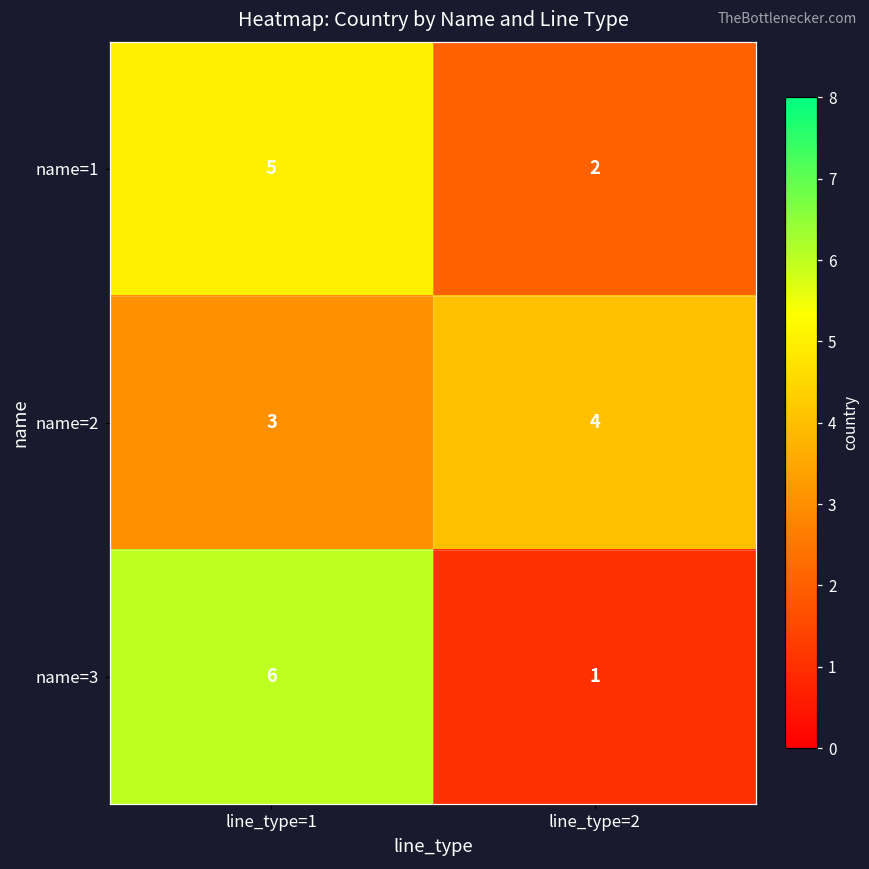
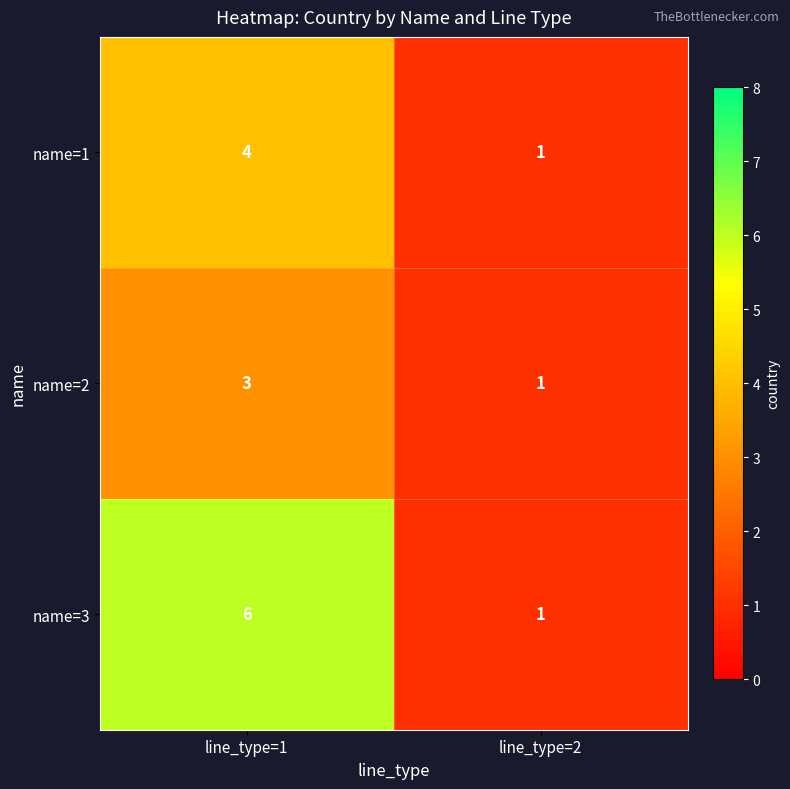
name=1, line_type=1: 5 -> 4
name=1, line_type=2: 2 -> 1
name=2, line_type=2: 4 -> 1
